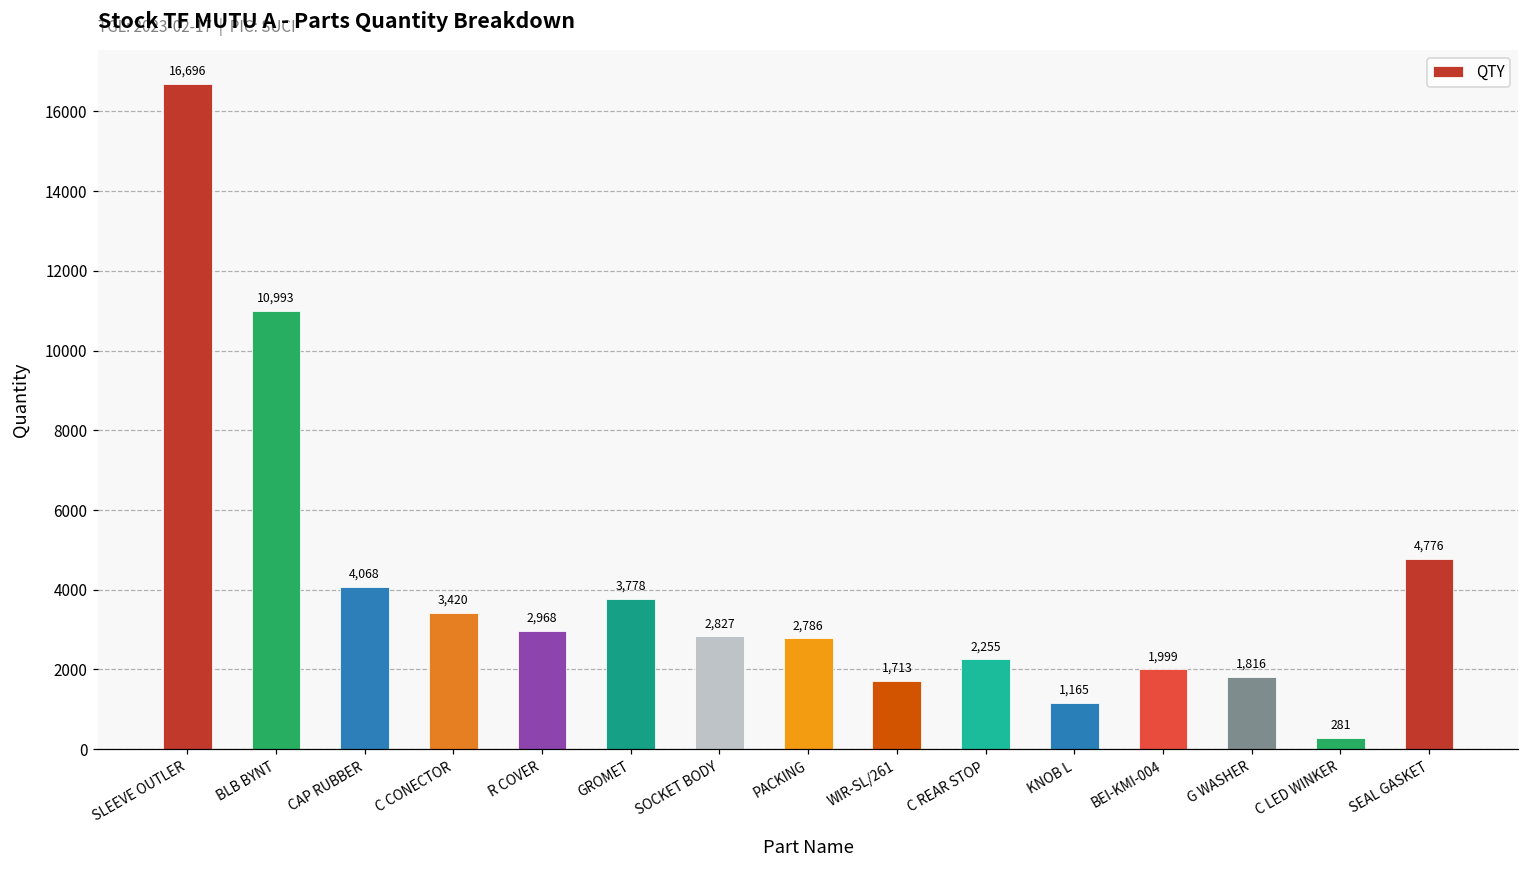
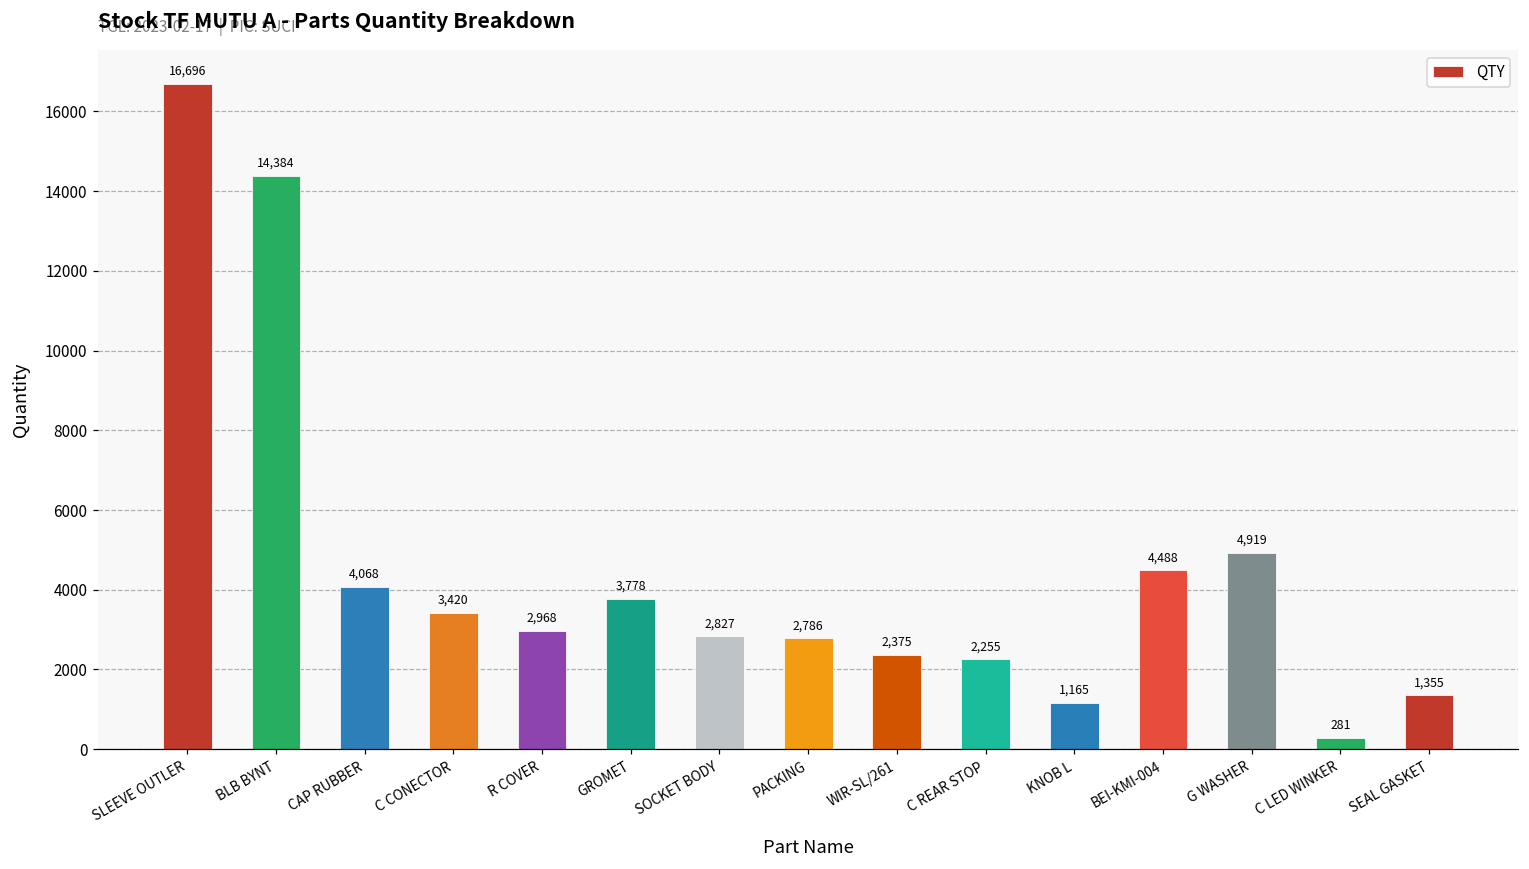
BLB BYNT: 10,993 -> 14,384
WIR-SL/261: 1,713 -> 2,375
BEI-KMI-004: 1,999 -> 4,488
G WASHER: 1,816 -> 4,919
SEAL GASKET: 4,776 -> 1,355
